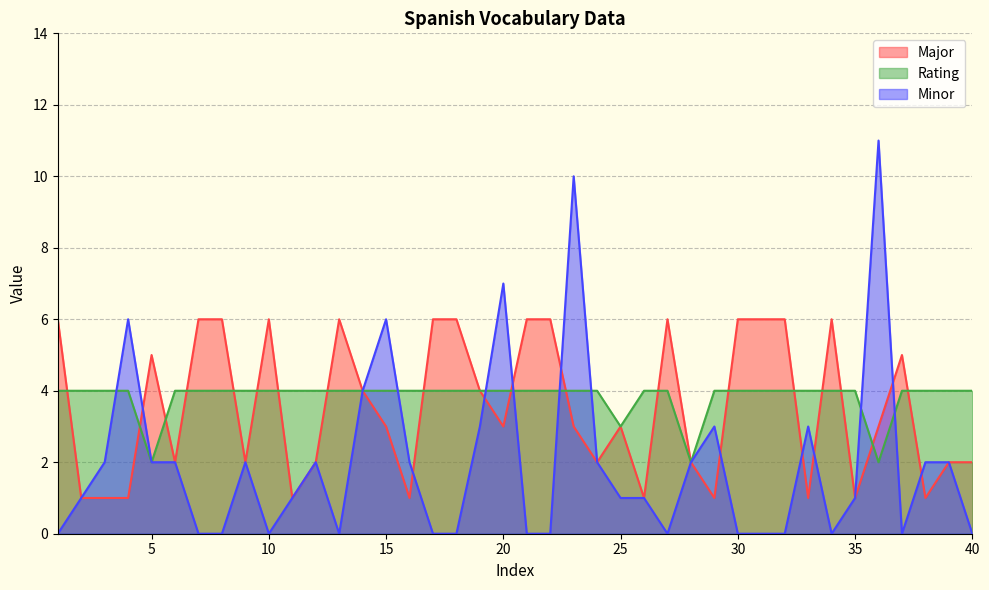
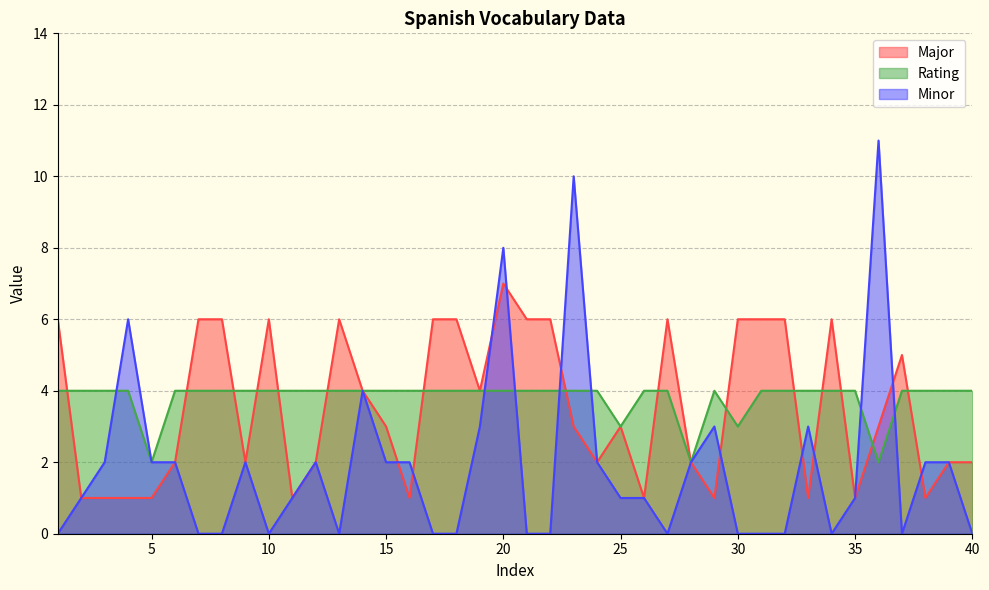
Major, 5: 5 -> 1
Minor, 15: 6 -> 2
Major, 20: 3 -> 7
Minor, 20: 7 -> 8
Rating, 30: 4 -> 3
